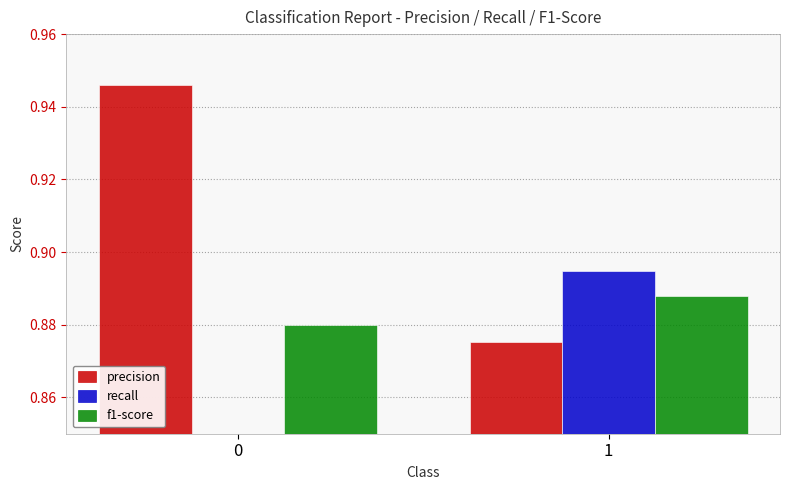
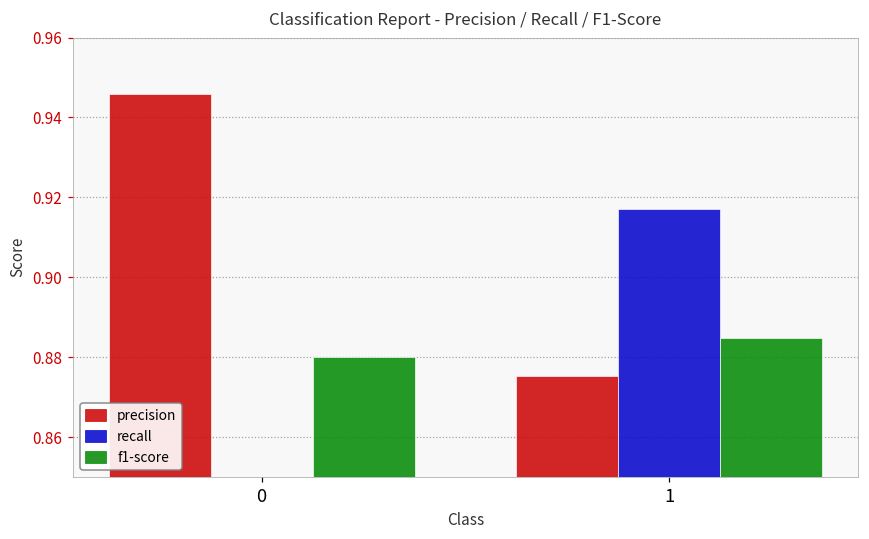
recall, 1: 0.895 -> 0.917
f1-score, 1: 0.888 -> 0.885
